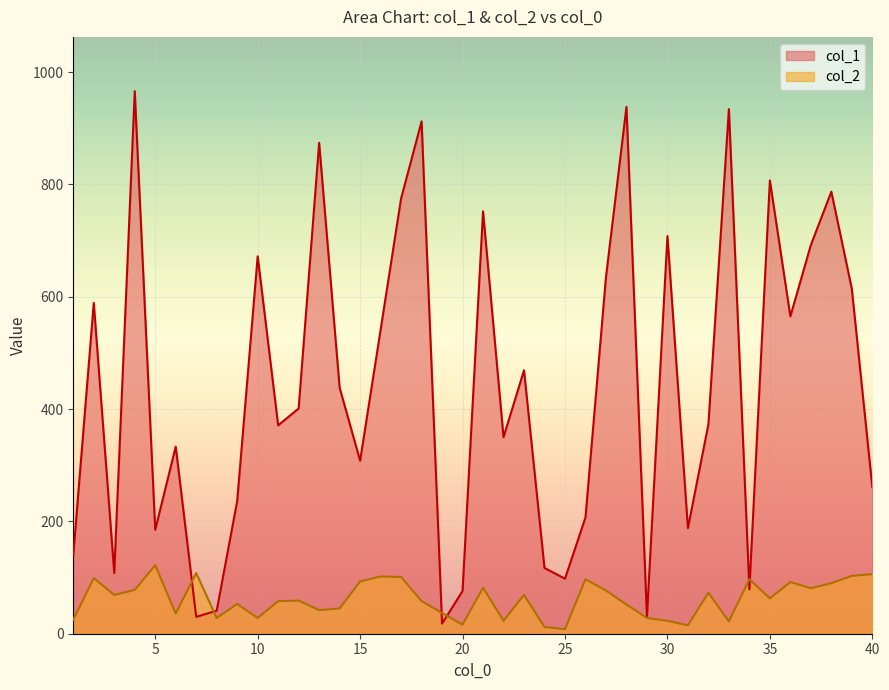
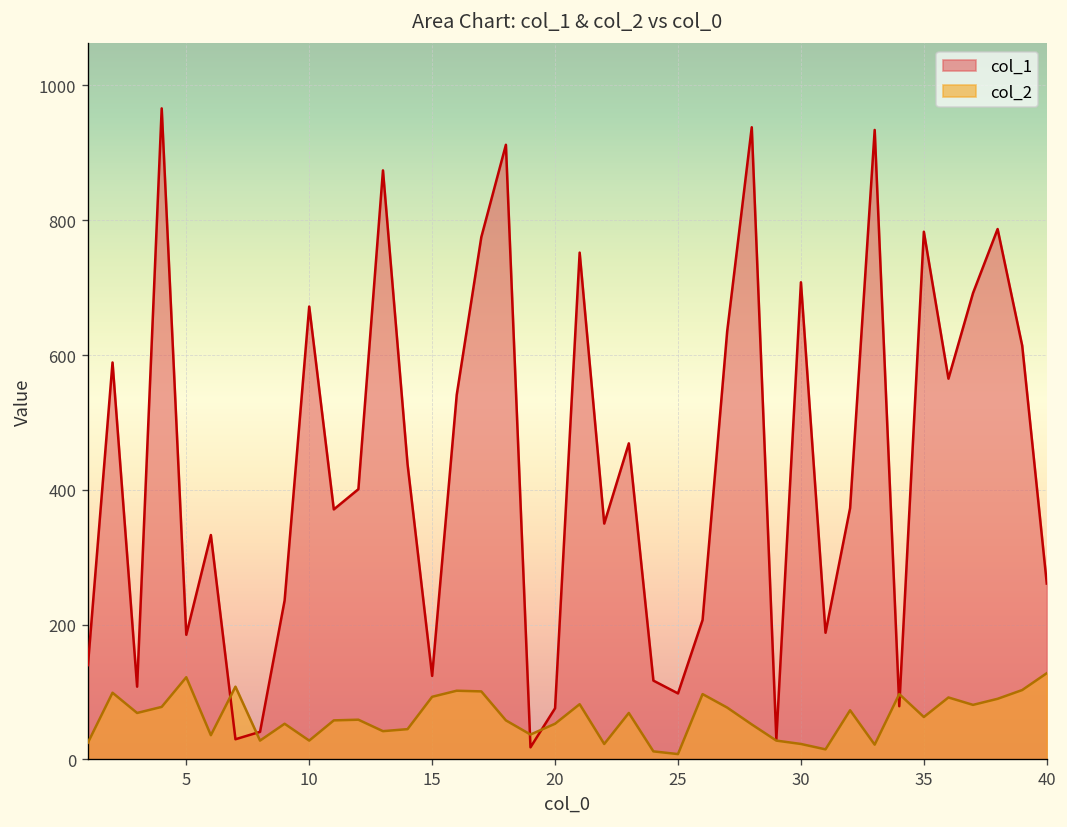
col_1, 15: 310 -> 120
col_2, 20: 20 -> 50
col_1, 35: 810 -> 780
col_2, 40: 110 -> 130
